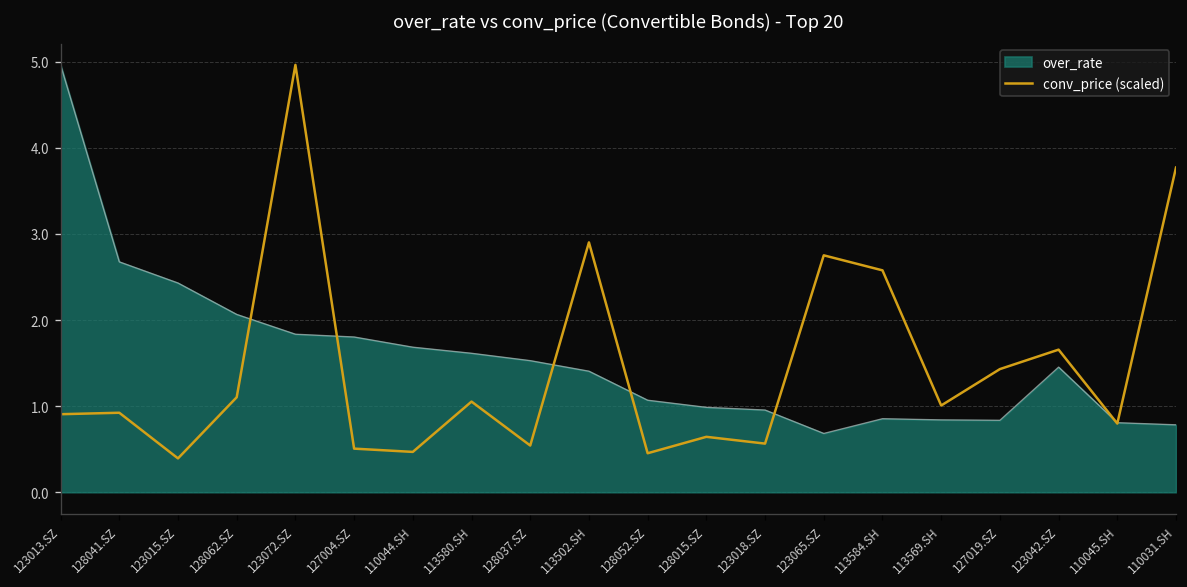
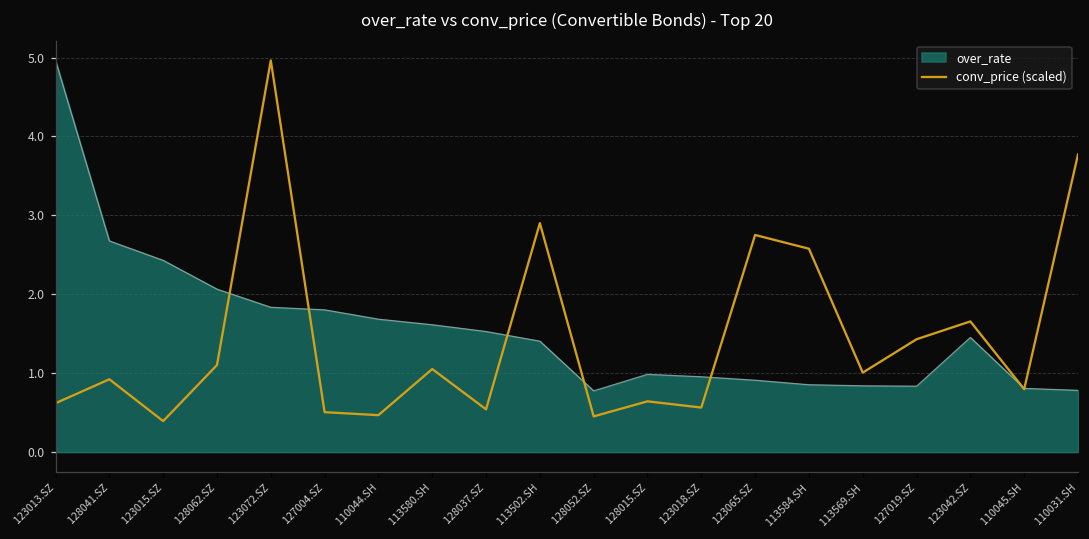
conv_price (scaled), 123013.SZ: 0.9 -> 0.6
over_rate, 128052.SZ: 1.1 -> 0.8
over_rate, 123065.SZ: 0.7 -> 0.9
